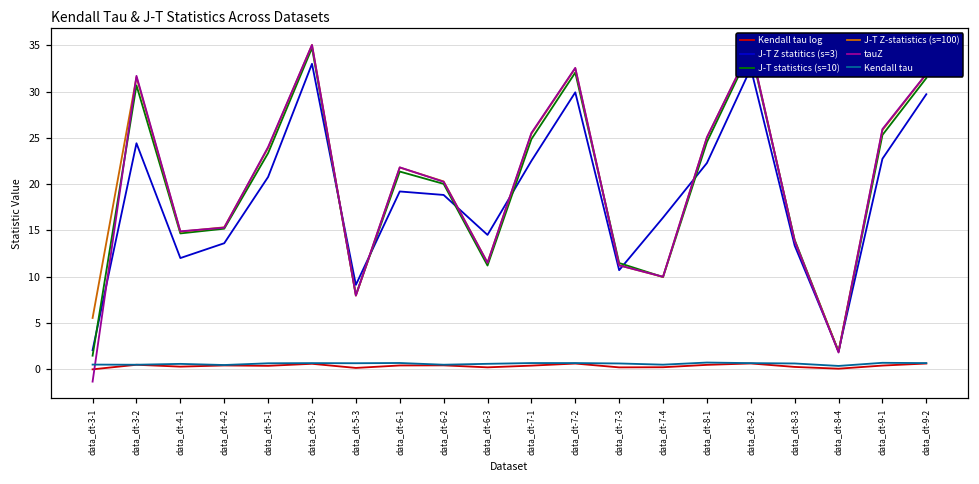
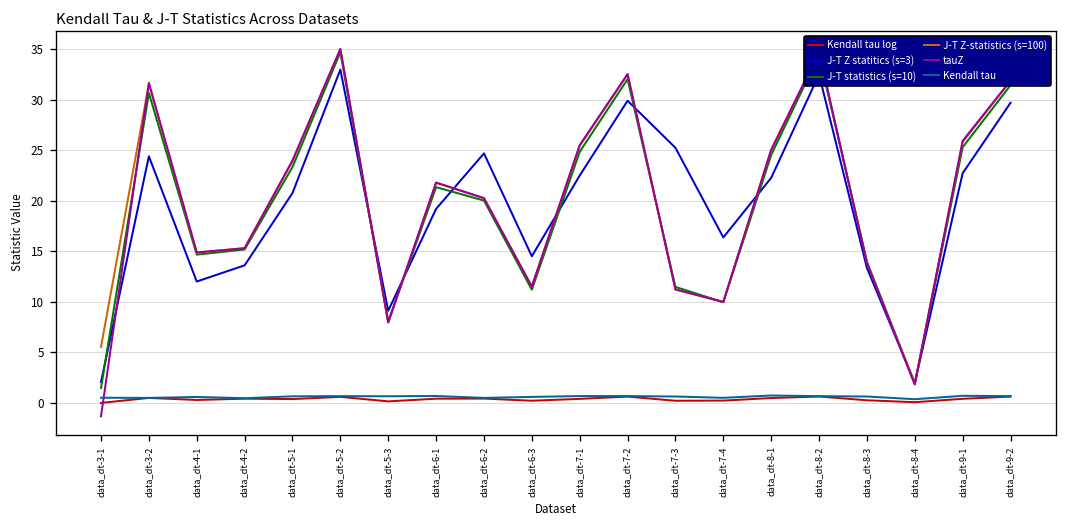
J-T Z statitics (s=3), data_dt-6-2: 19 -> 25
J-T Z statitics (s=3), data_dt-7-3: 11 -> 25
